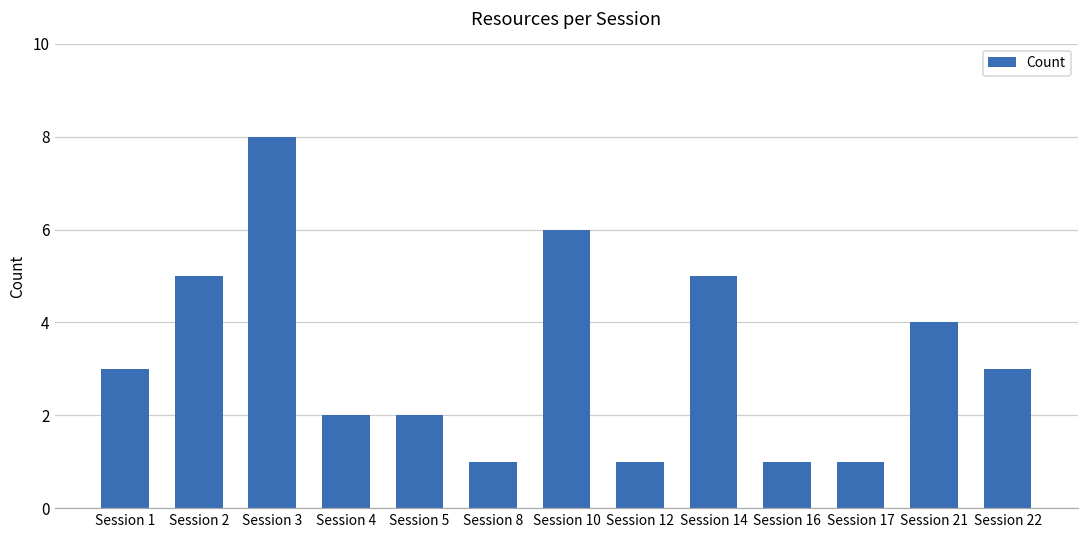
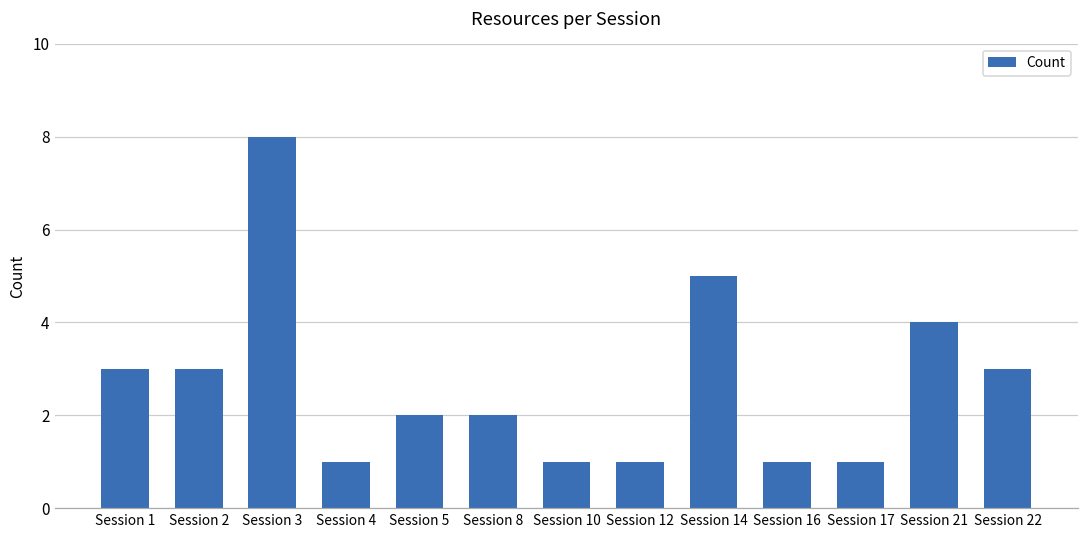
Session 2: 5 -> 3
Session 4: 2 -> 1
Session 8: 1 -> 2
Session 10: 6 -> 1
